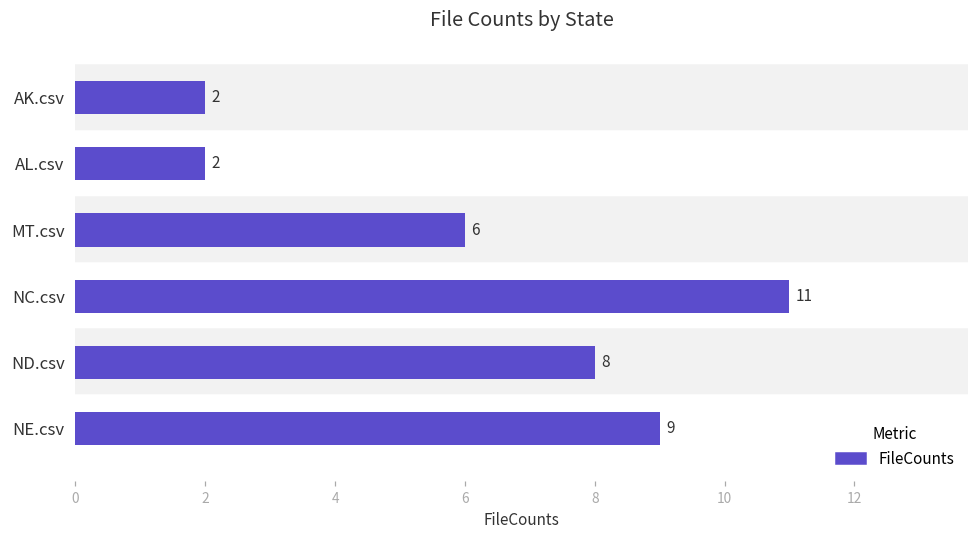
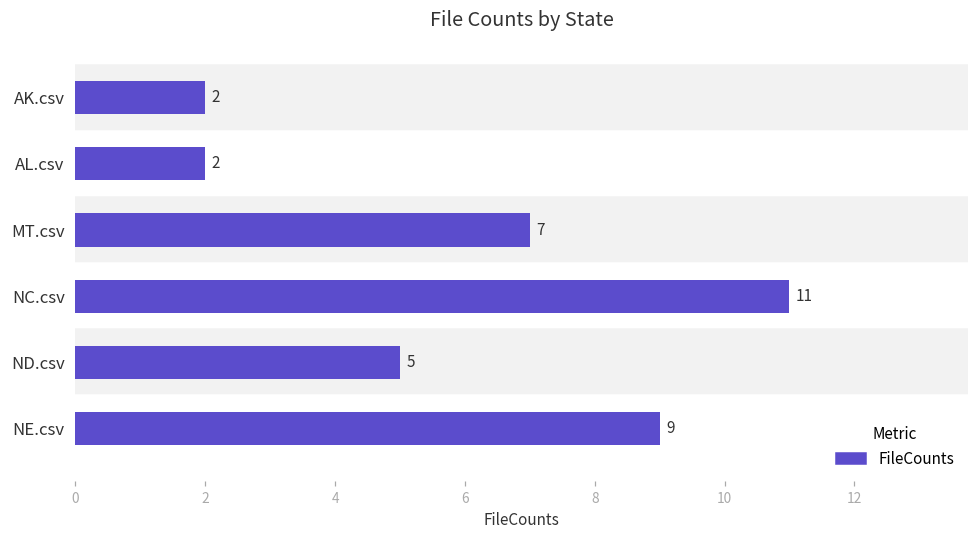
MT.csv: 6 -> 7
ND.csv: 8 -> 5
